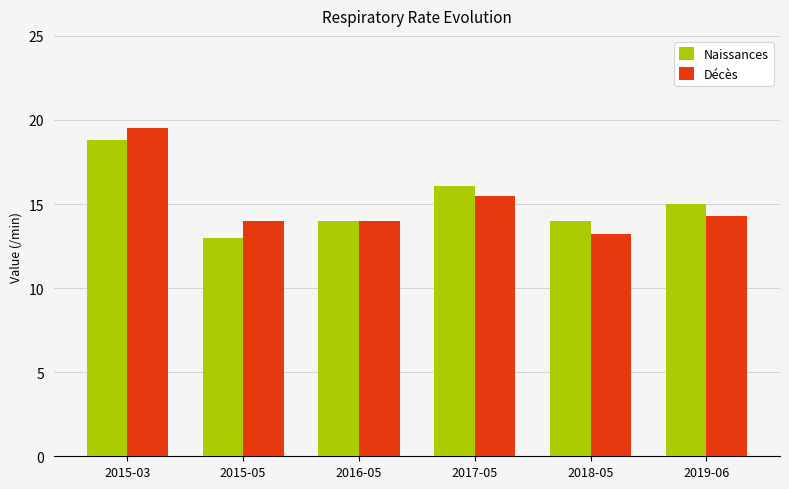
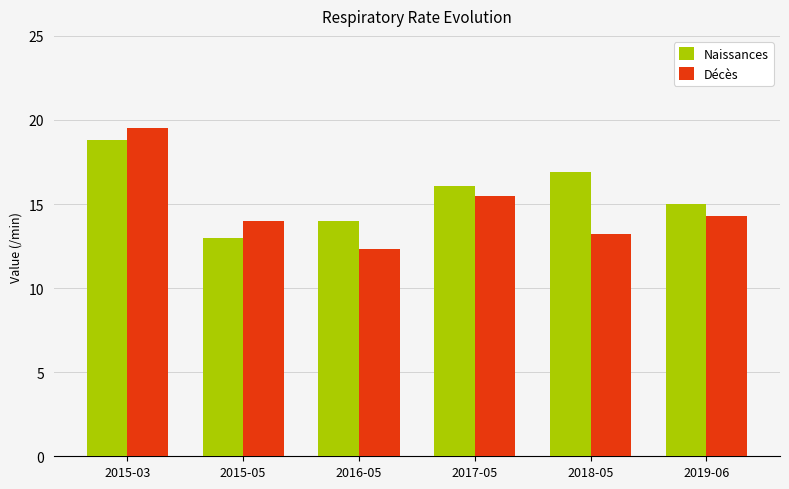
Décès, 2016-05: 14.0 -> 12.3
Naissances, 2018-05: 14.0 -> 16.9
